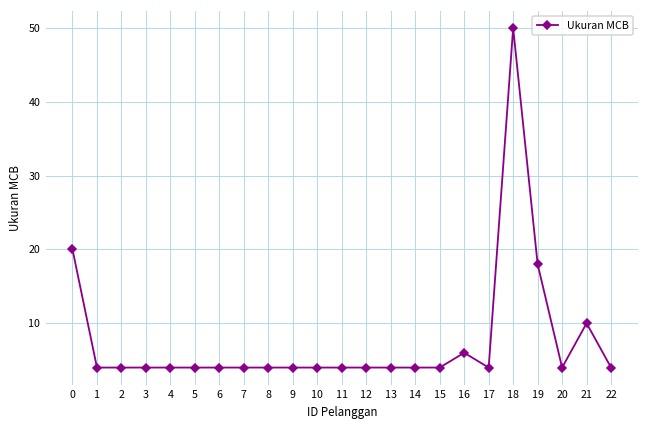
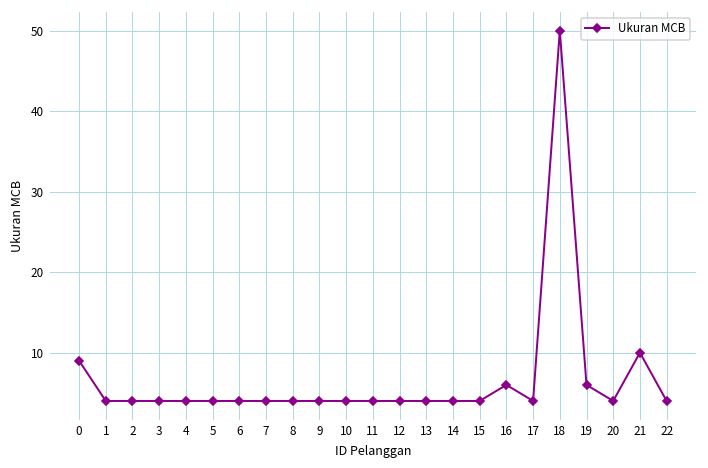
0: 20 -> 9
19: 18 -> 6
